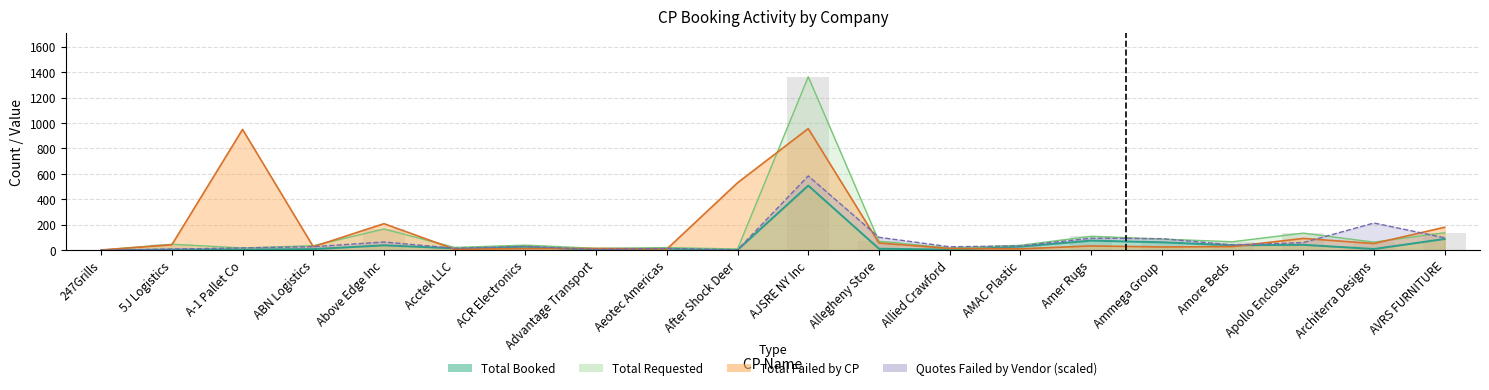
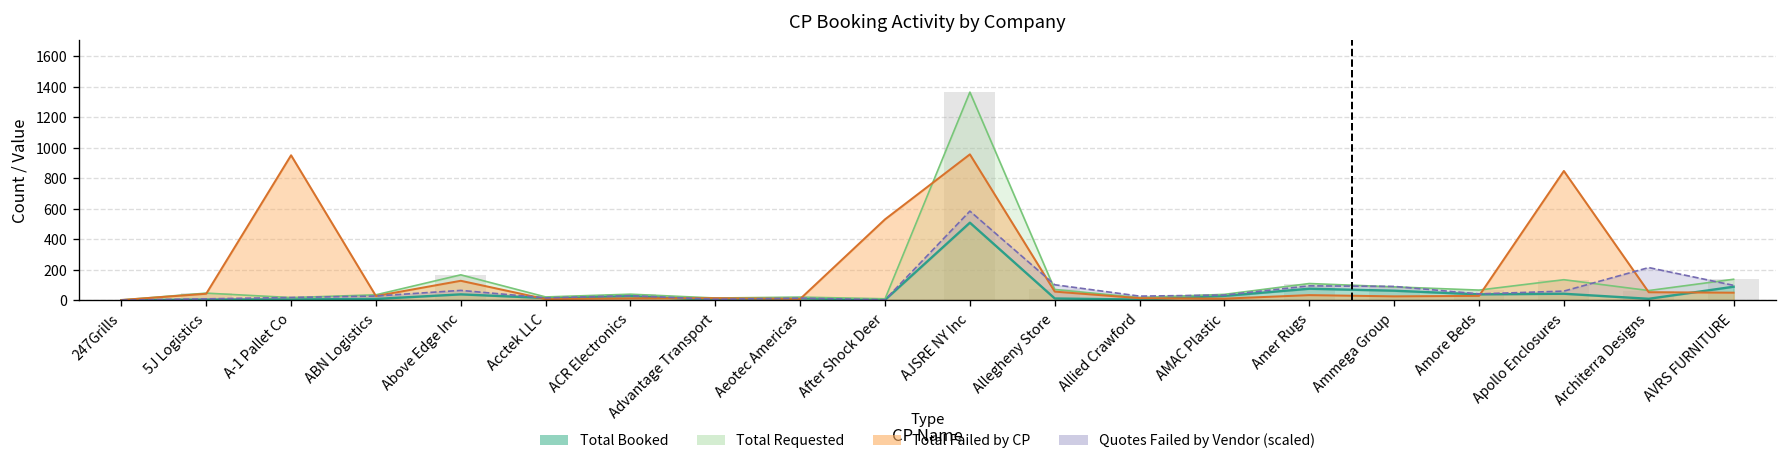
Total Failed by CP, Above Edge Inc: 210 -> 130
Total Failed by CP, Apollo Enclosures: 90 -> 850
Total Failed by CP, AVRS FURNITURE: 180 -> 50
